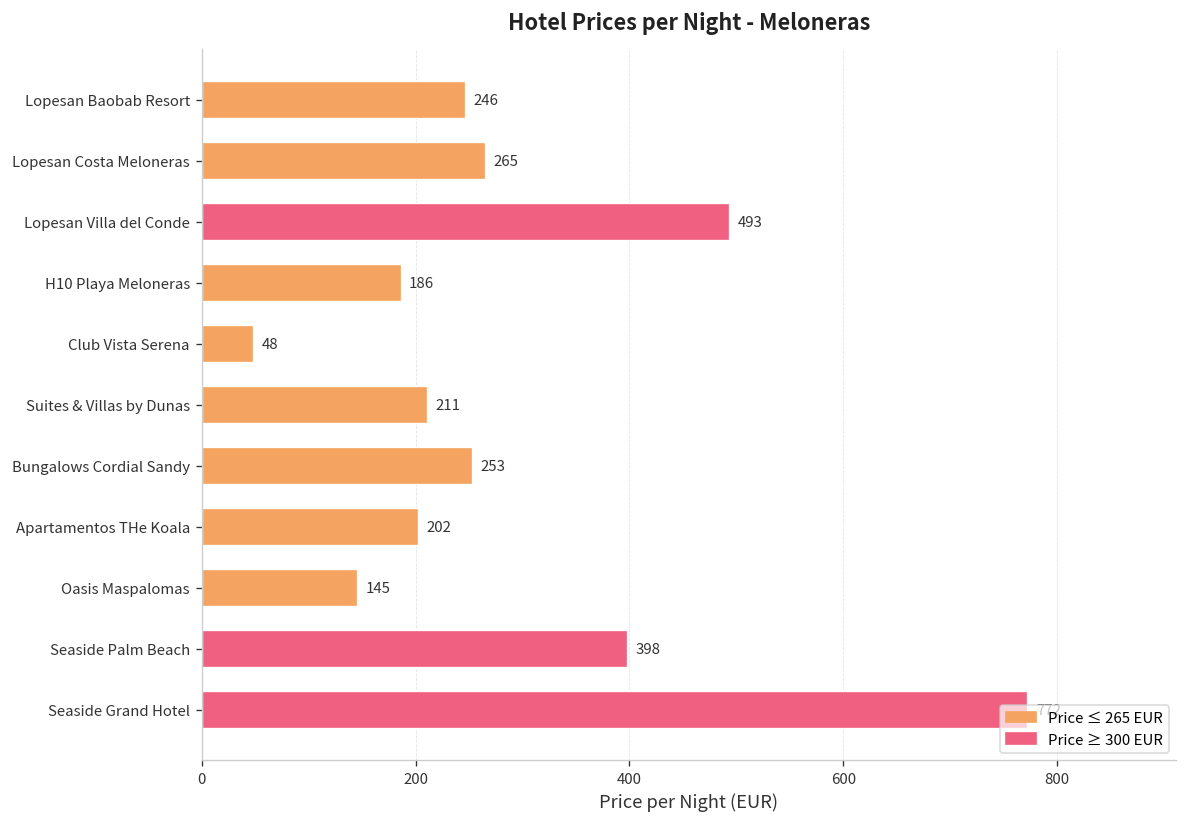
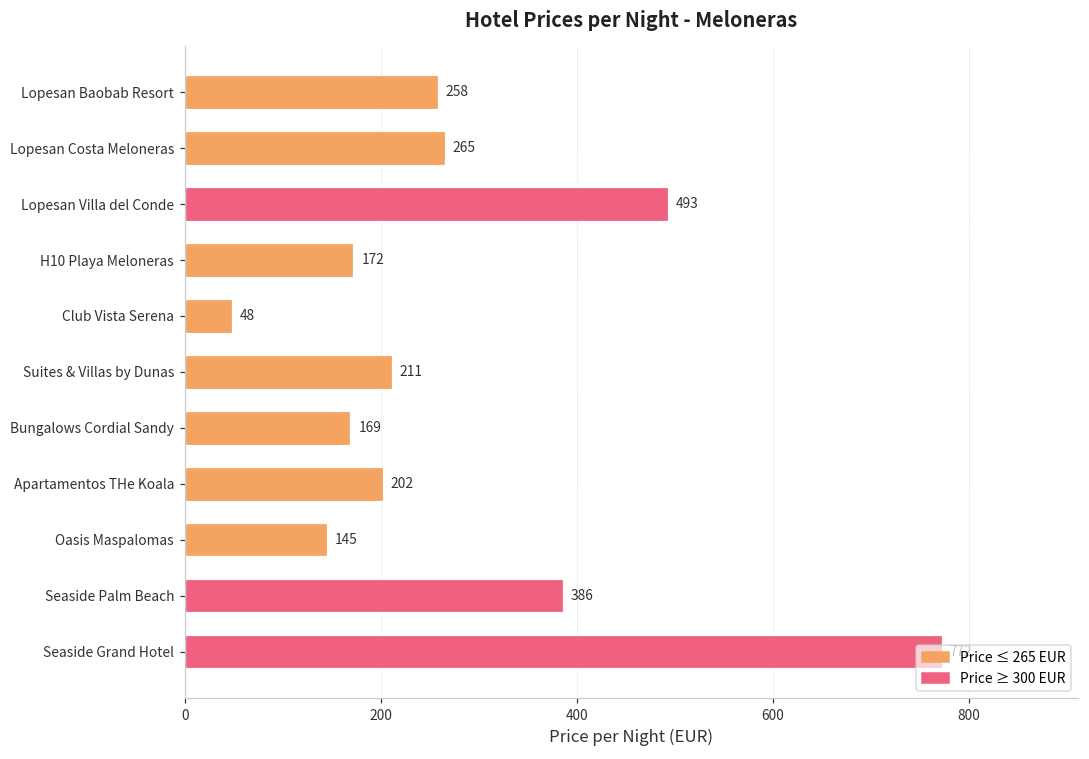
Lopesan Baobab Resort: 246 -> 258
H10 Playa Meloneras: 186 -> 172
Bungalows Cordial Sandy: 253 -> 169
Seaside Palm Beach: 398 -> 386
